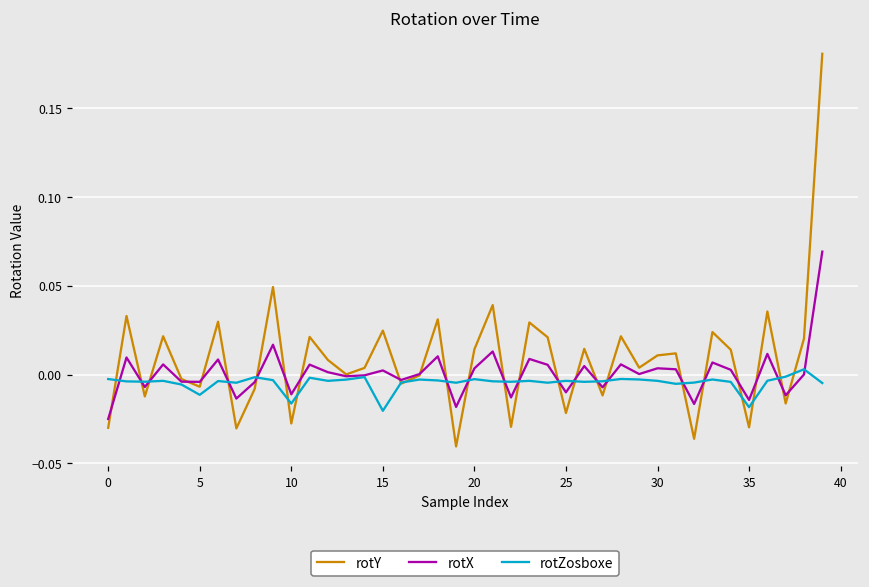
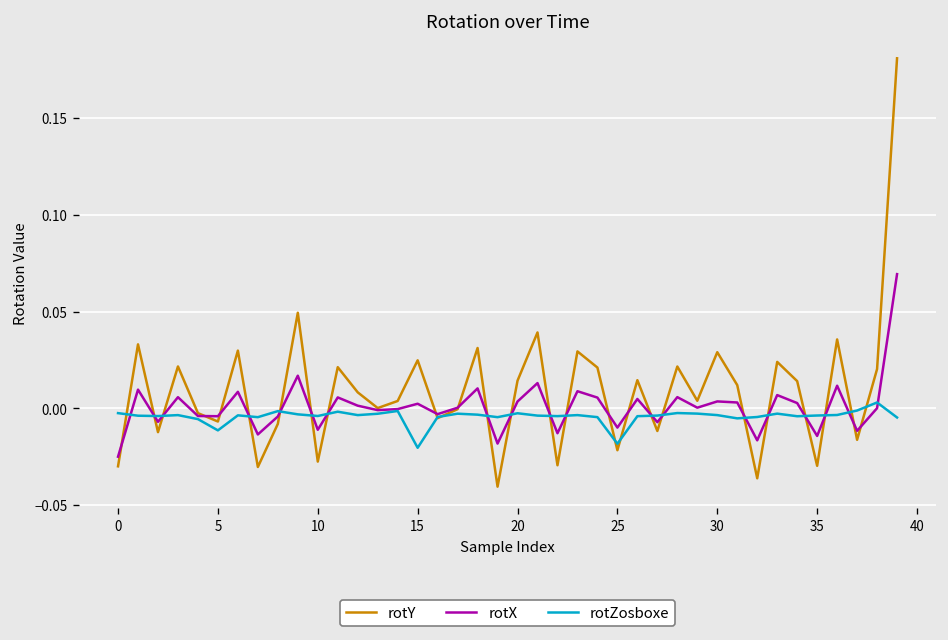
rotZosboxe, 10: -0.016 -> -0.004
rotZosboxe, 25: -0.003 -> -0.018
rotY, 30: 0.011 -> 0.029
rotZosboxe, 35: -0.018 -> -0.004
